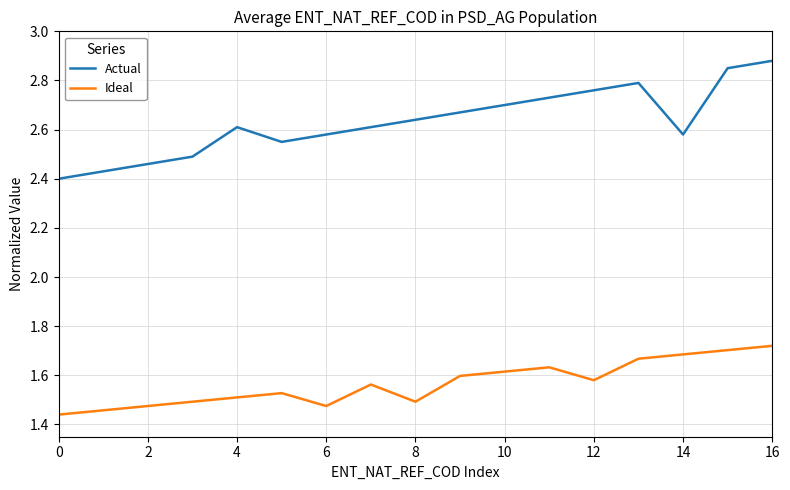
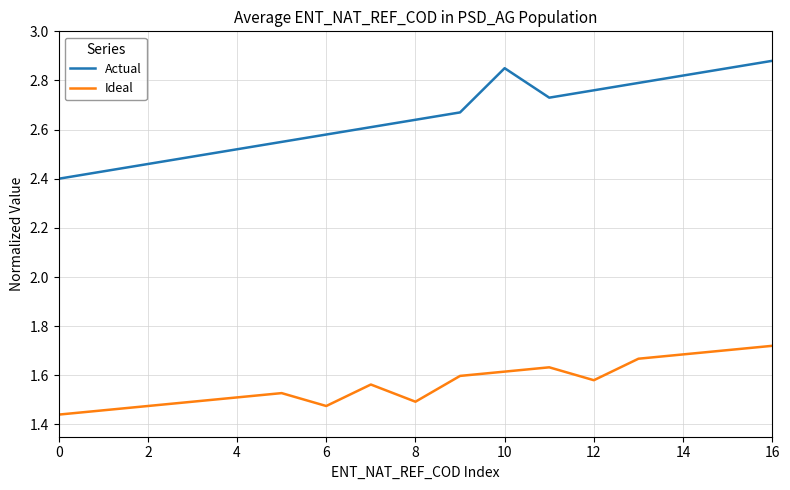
Actual, 4: 2.61 -> 2.52
Actual, 10: 2.70 -> 2.85
Actual, 14: 2.58 -> 2.82
